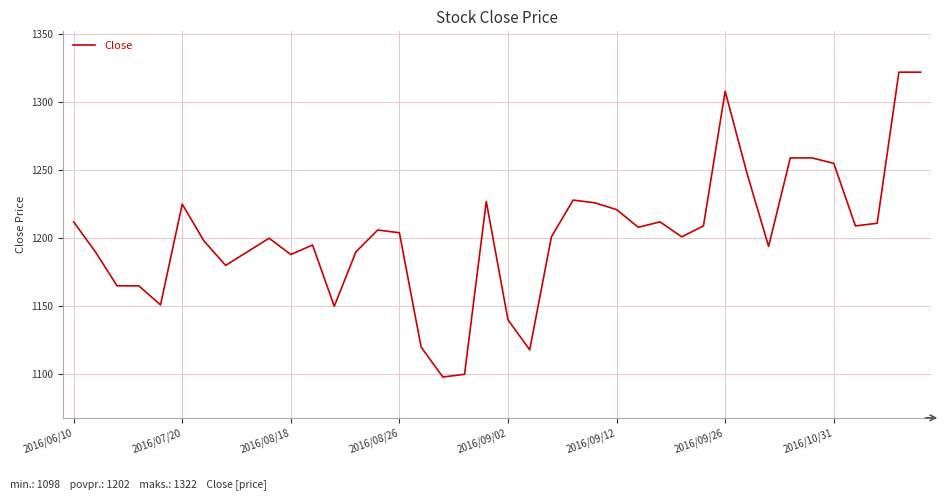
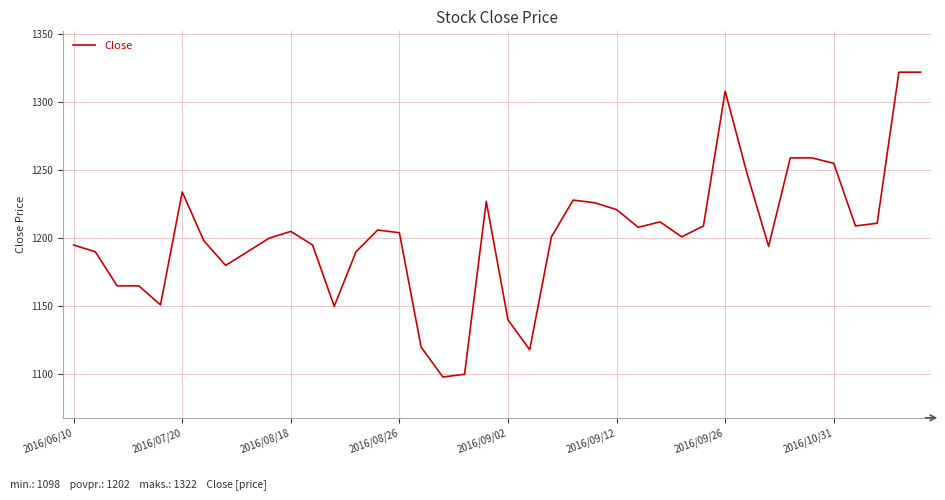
2016/06/10: 1212 -> 1195
2016/07/20: 1225 -> 1234
2016/08/18: 1188 -> 1205
